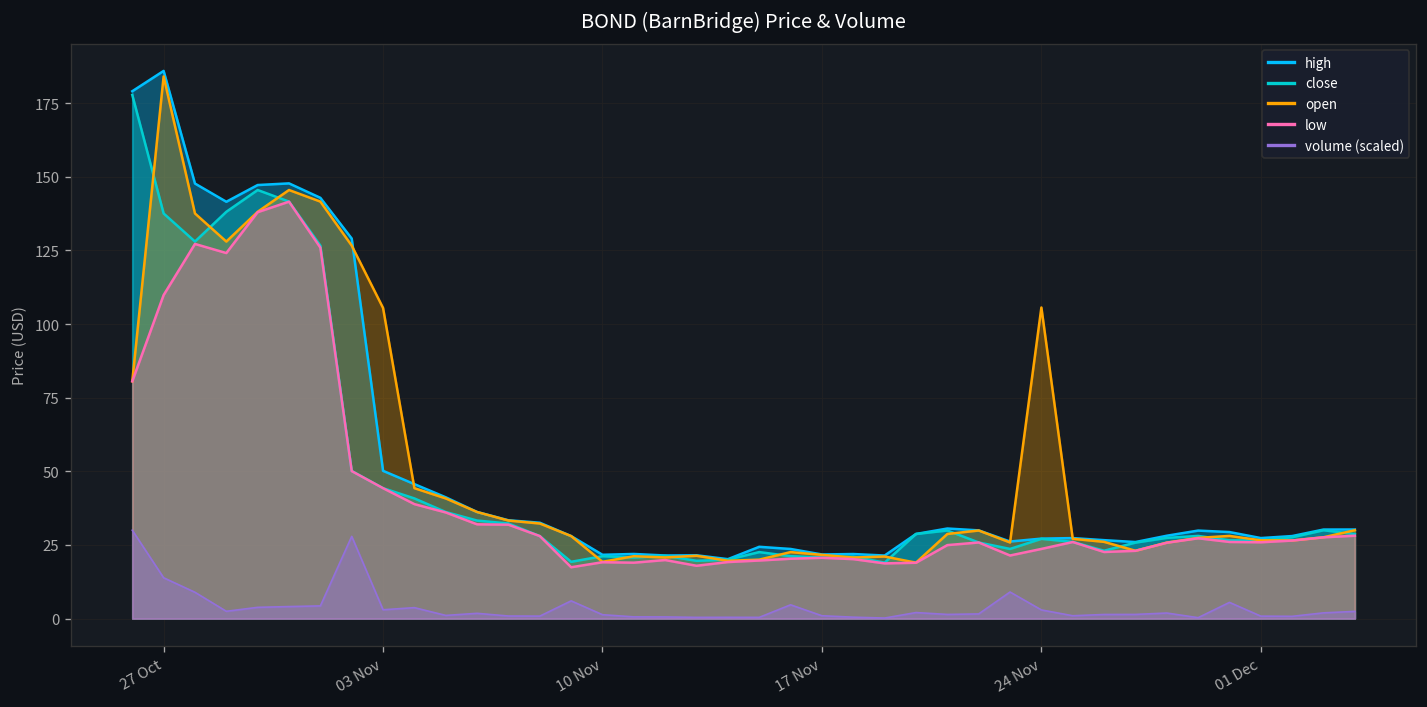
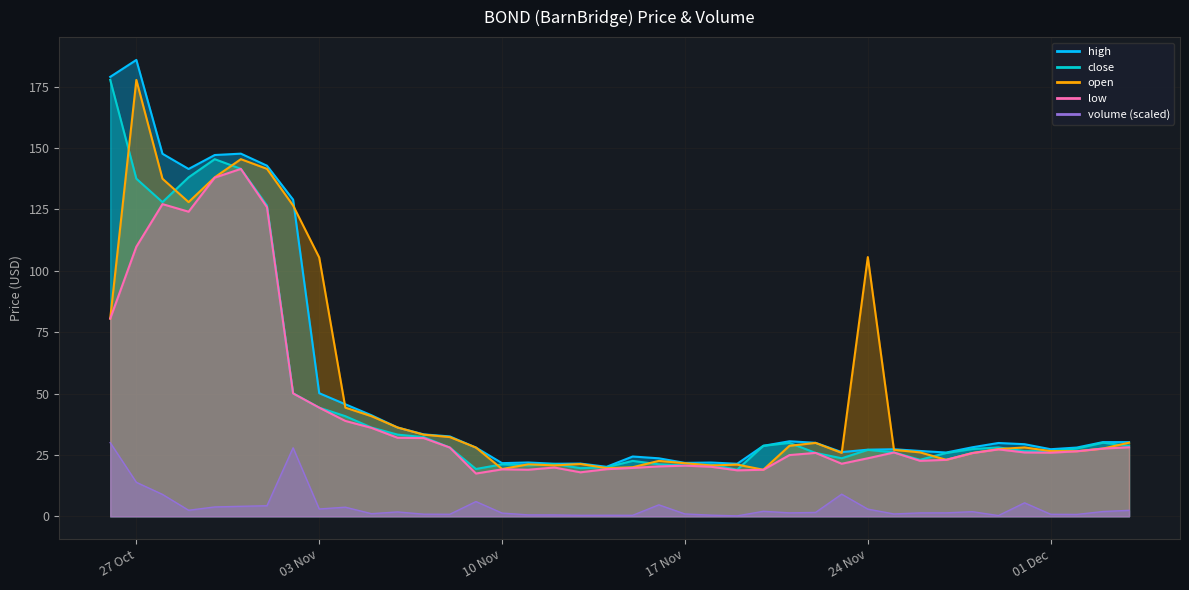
open, 27 Oct: 184 -> 178
